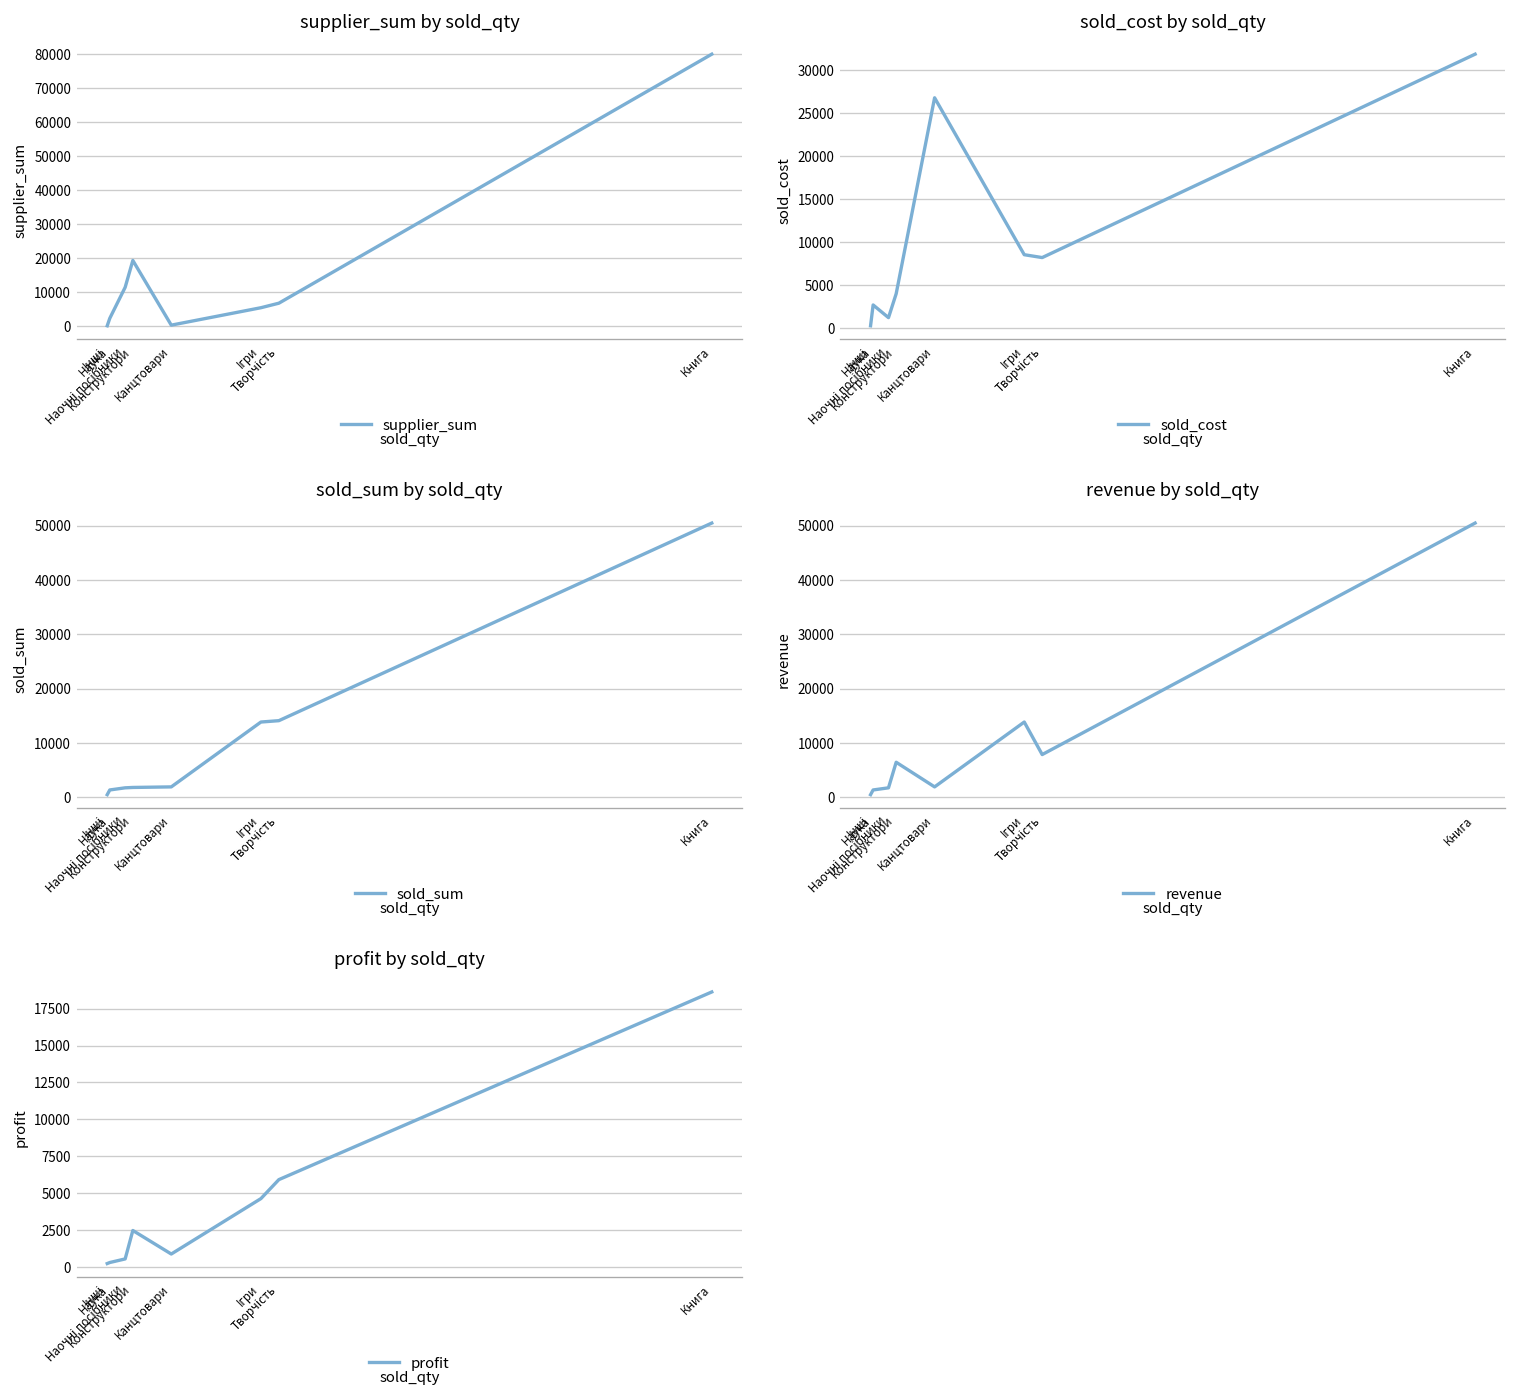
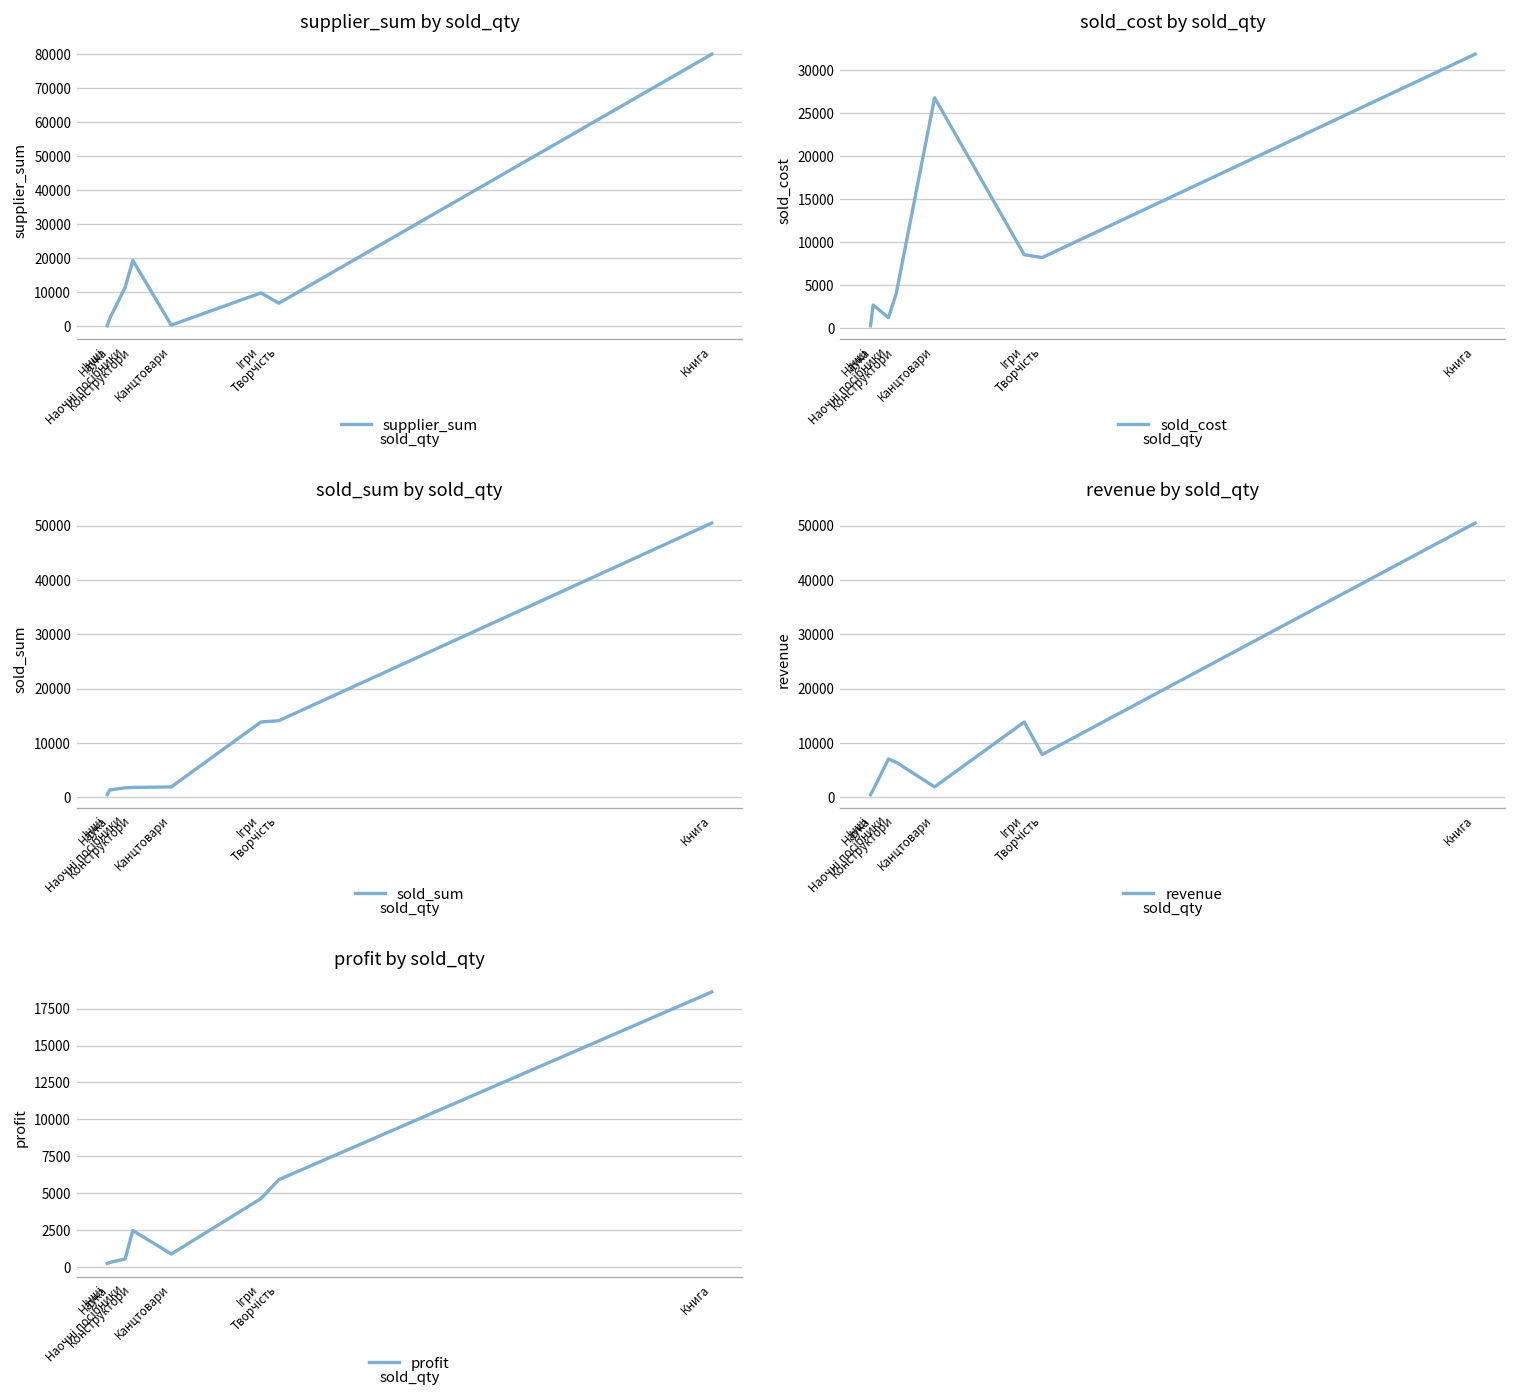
supplier_sum by sold_qty, Ігри: 5000 -> 10000
revenue by sold_qty, Наочні посібники: 2000 -> 7000
